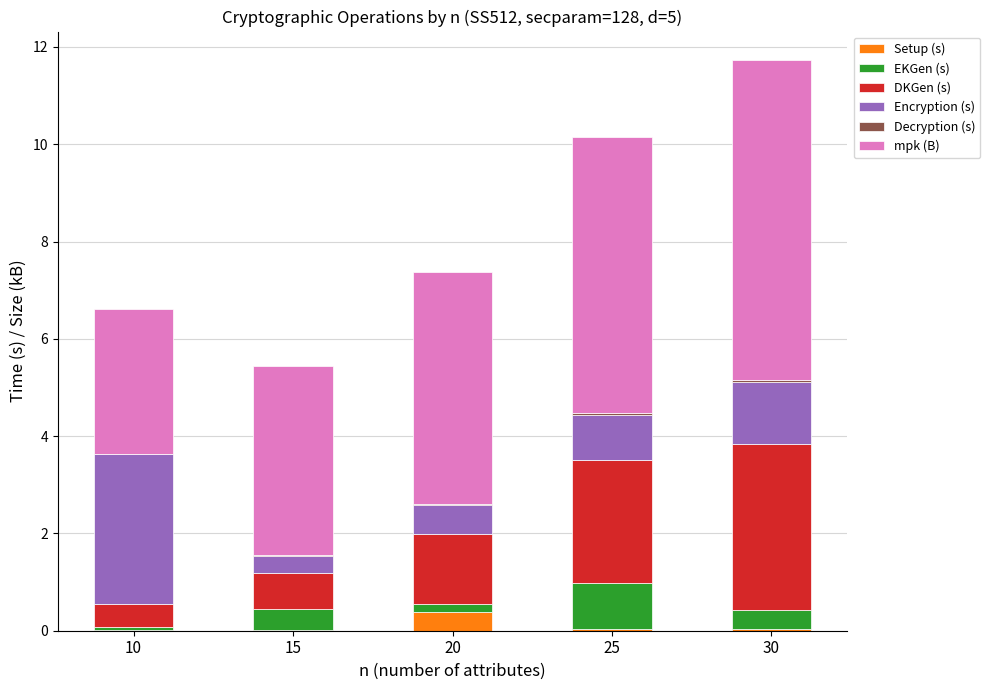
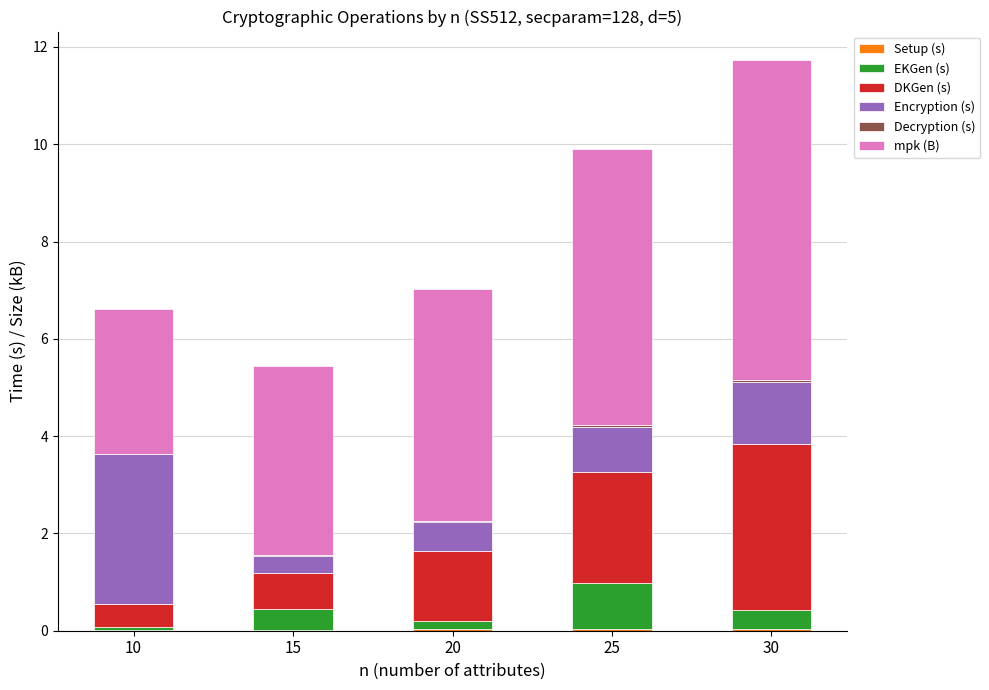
Setup (s), 20: 0.4 -> 0.0
DKGen (s), 25: 2.5 -> 2.3
